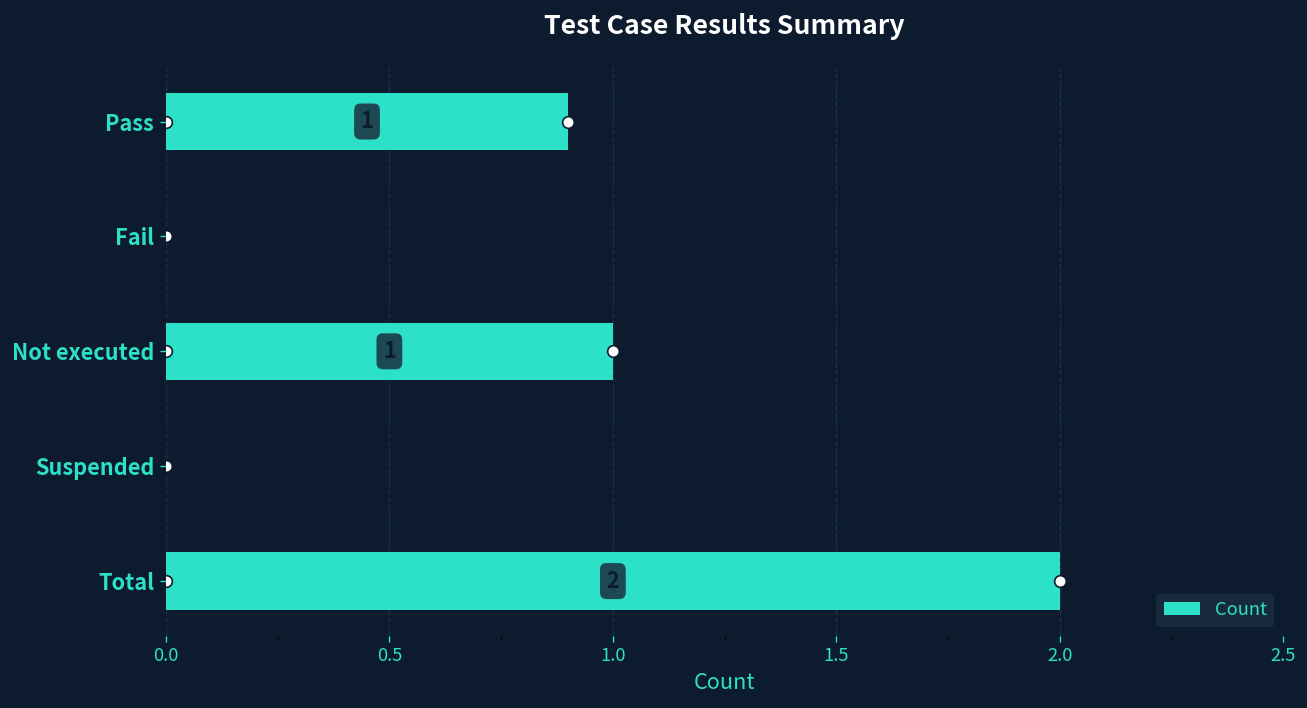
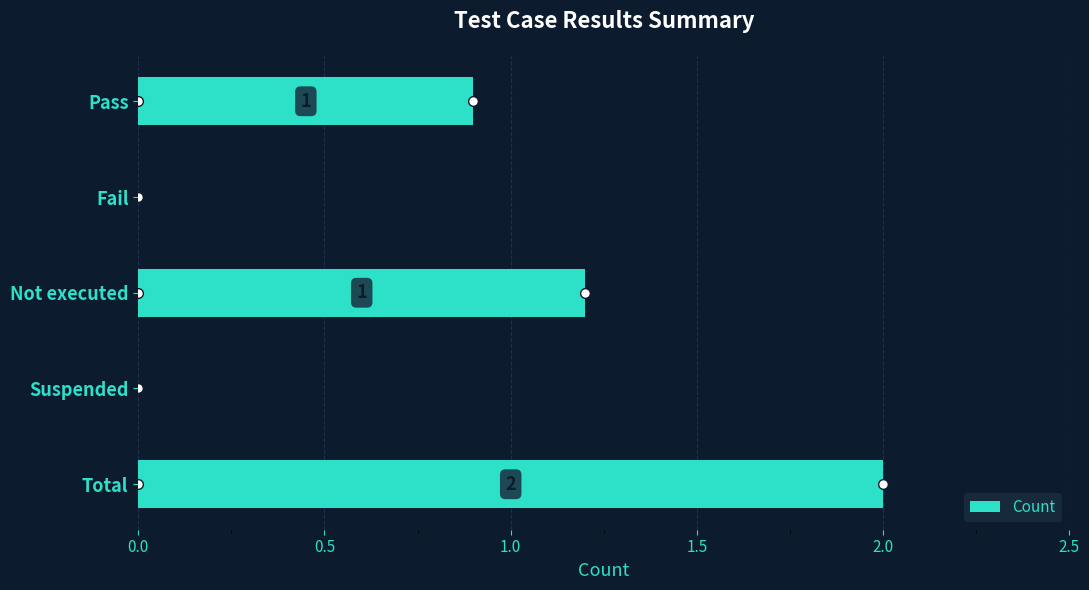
Count, Not executed: 1.0 -> 1.2
